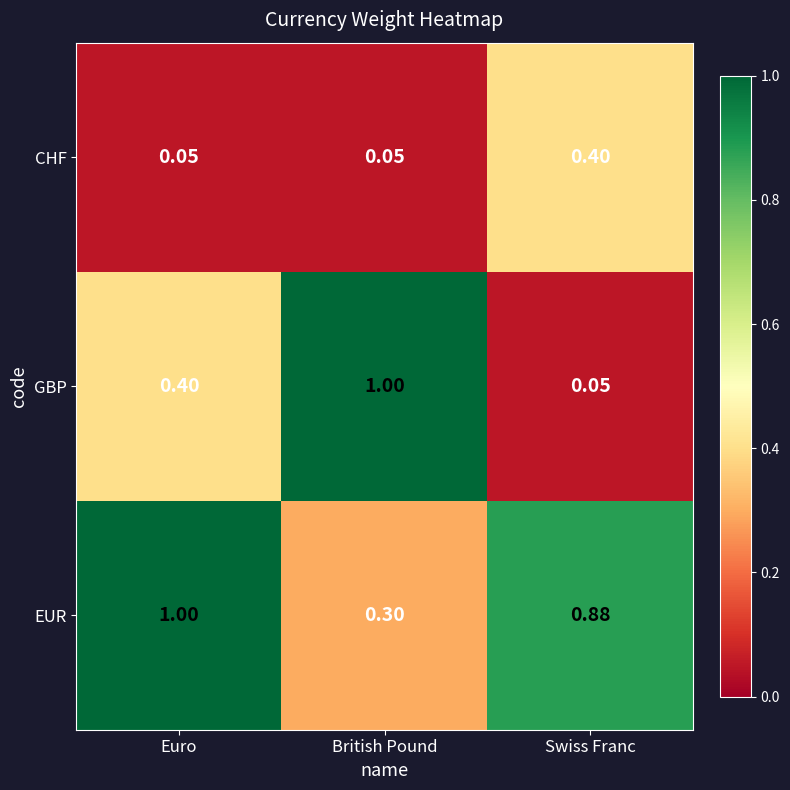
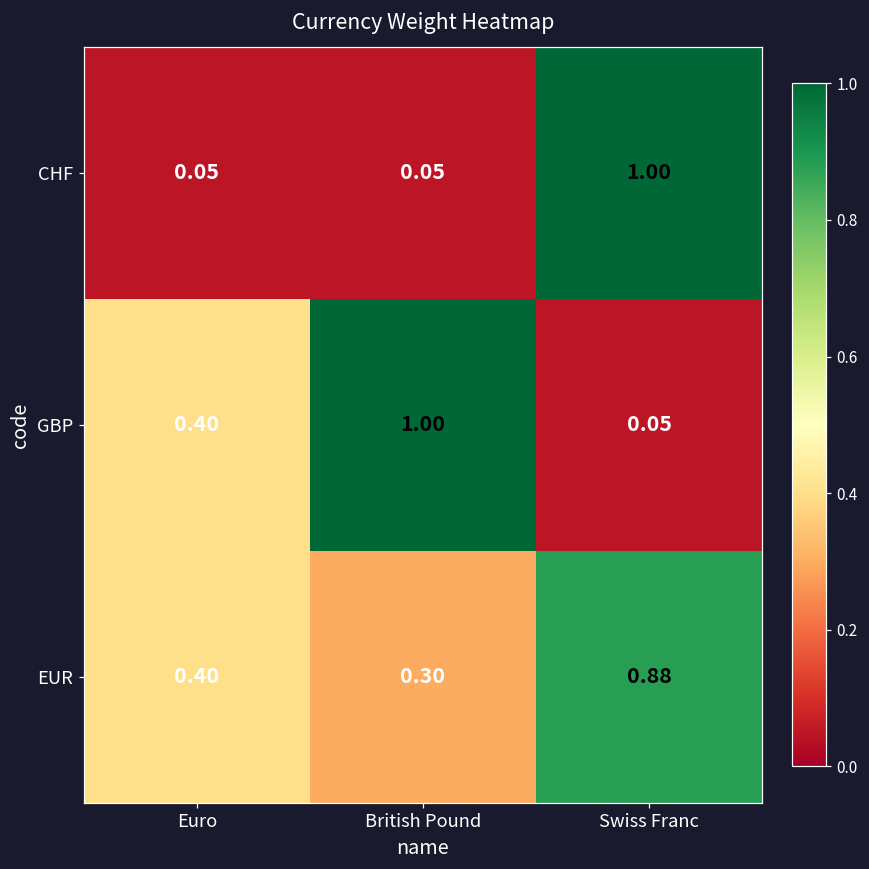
CHF, Swiss Franc: 0.40 -> 1.00
EUR, Euro: 1.00 -> 0.40
